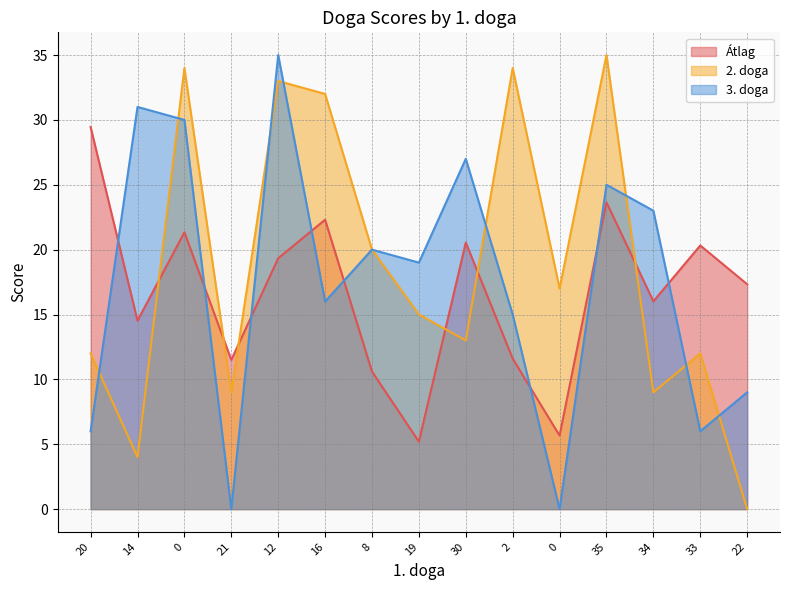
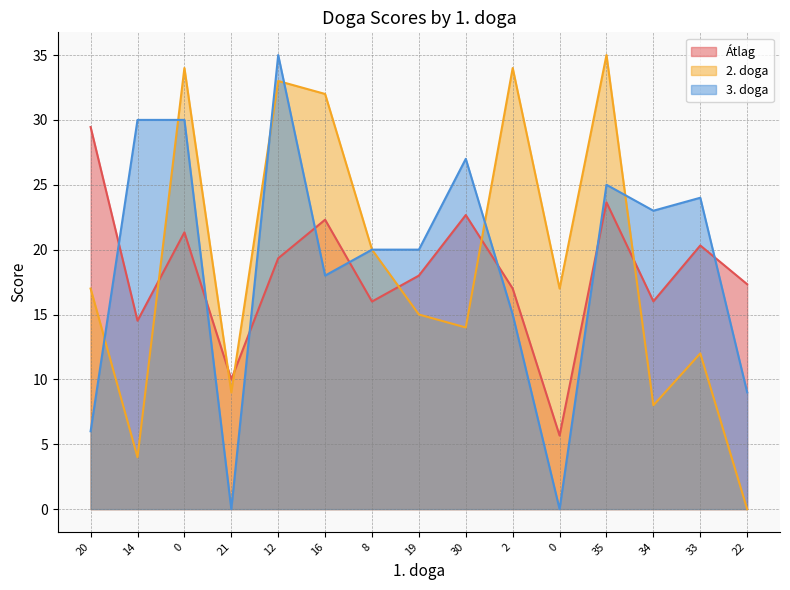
2. doga, 20: 12 -> 17
3. doga, 14: 31 -> 30
Átlag, 21: 11.5 -> 10.0
3. doga, 16: 16 -> 18
Átlag, 8: 10.6 -> 16.0
Átlag, 19: 5.2 -> 18.0
3. doga, 19: 19 -> 20
Átlag, 30: 20.5 -> 22.7
2. doga, 30: 13 -> 14
Átlag, 2: 11.6 -> 17.0
2. doga, 34: 9 -> 8
3. doga, 33: 6 -> 24
